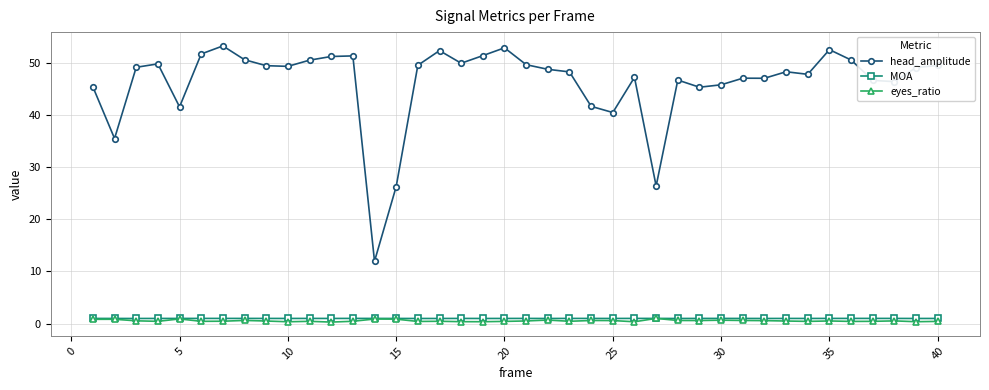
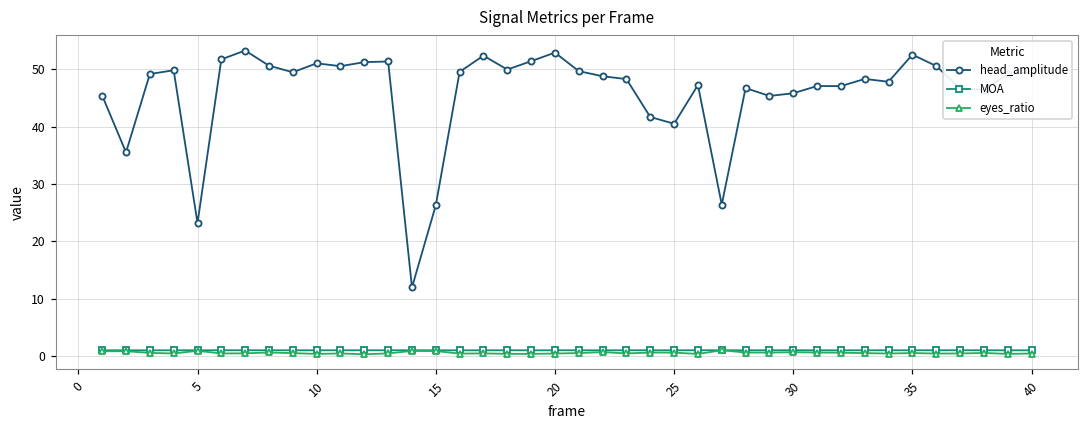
head_amplitude, 5: 42 -> 23
head_amplitude, 10: 49 -> 51
